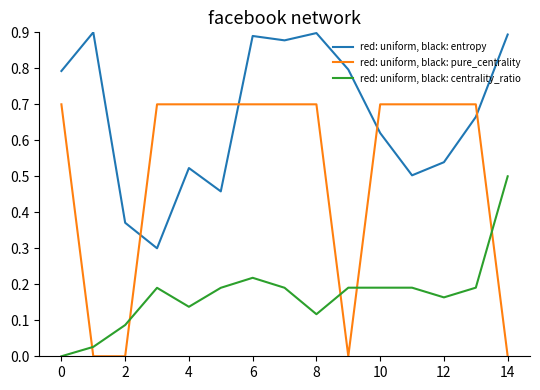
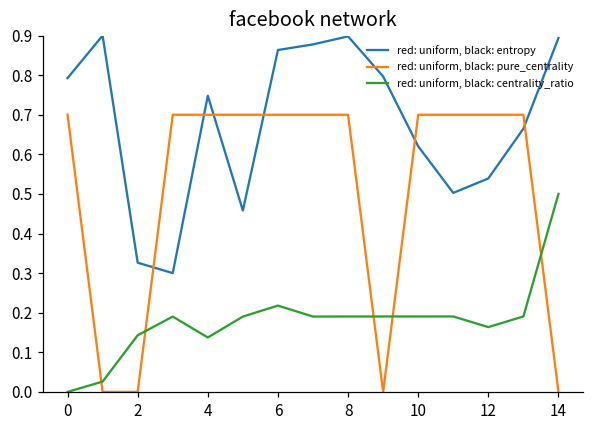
red: uniform, black: entropy, 2: 0.37 -> 0.33
red: uniform, black: centrality_ratio, 2: 0.09 -> 0.14
red: uniform, black: entropy, 4: 0.52 -> 0.75
red: uniform, black: entropy, 6: 0.89 -> 0.86
red: uniform, black: centrality_ratio, 8: 0.12 -> 0.19
